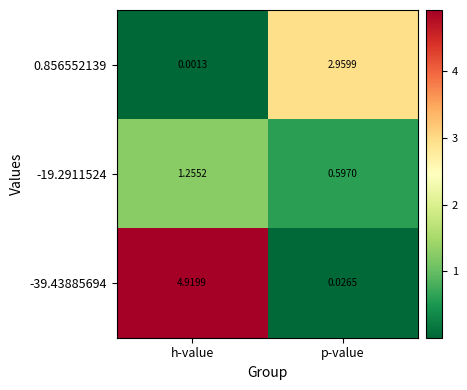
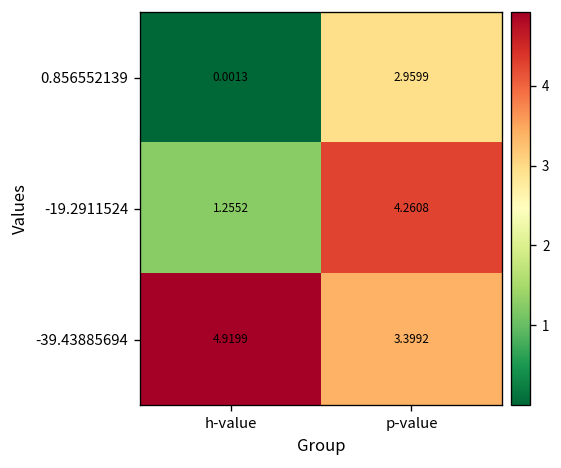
-19.2911524, p-value: 0.5970 -> 4.2608
-39.43885694, p-value: 0.0265 -> 3.3992
